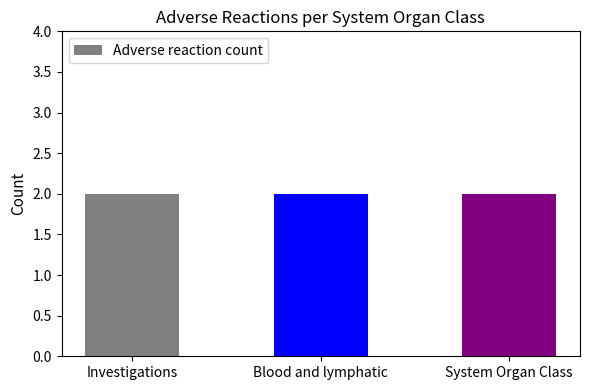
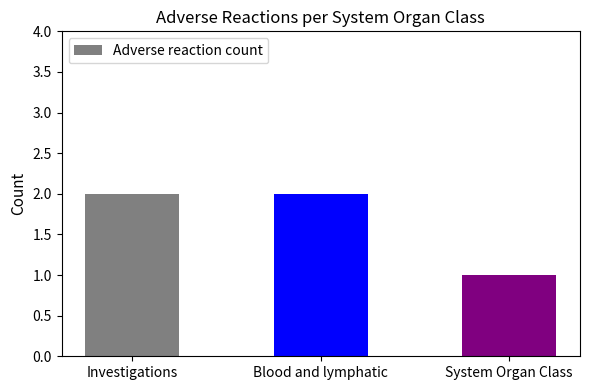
System Organ Class: 2 -> 1
